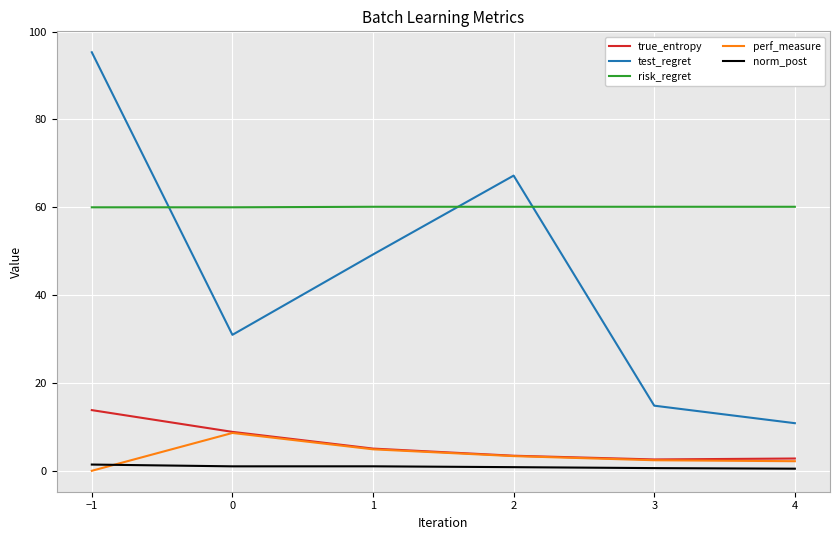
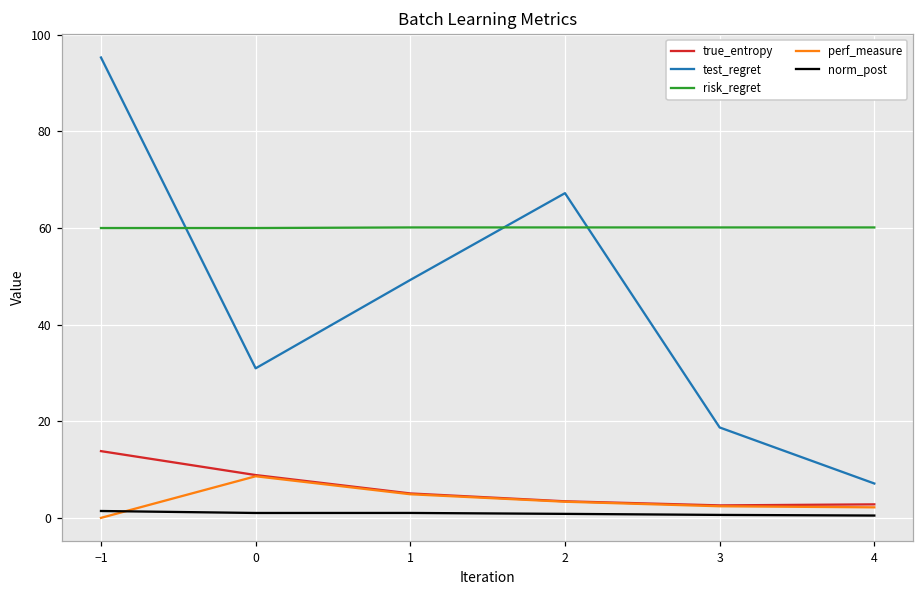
test_regret, 3: 15 -> 19
test_regret, 4: 11 -> 7
